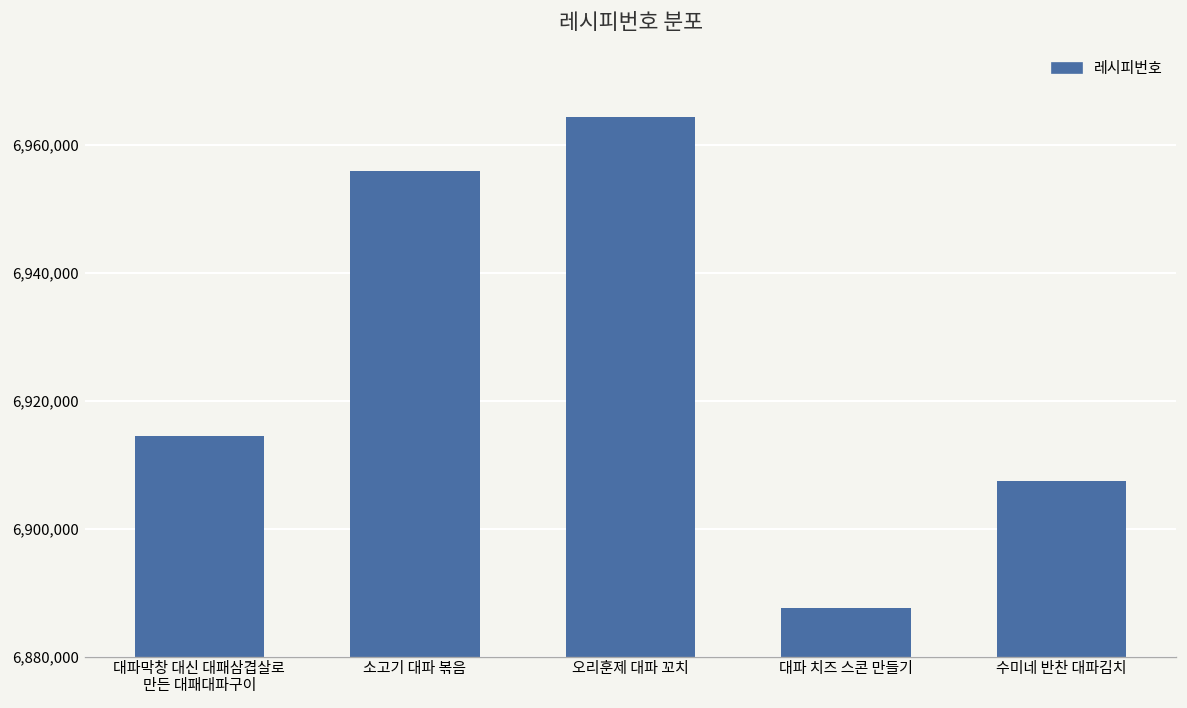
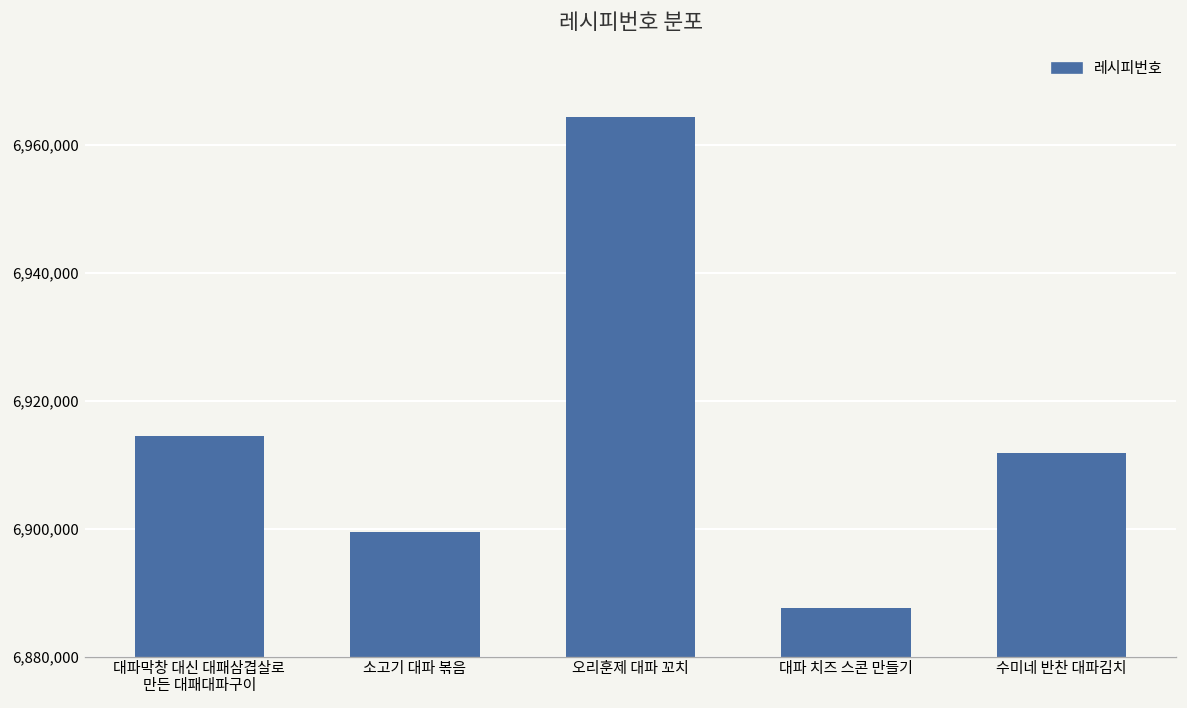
소고기 대파 볶음: 6,956,000 -> 6,899,000
수미네 반찬 대파김치: 6,907,000 -> 6,912,000
